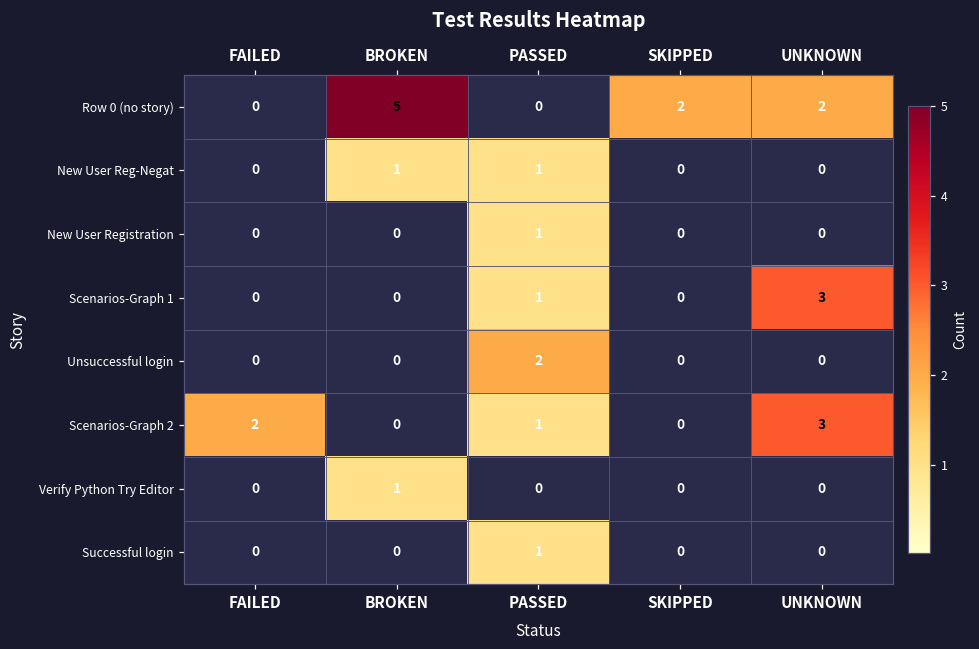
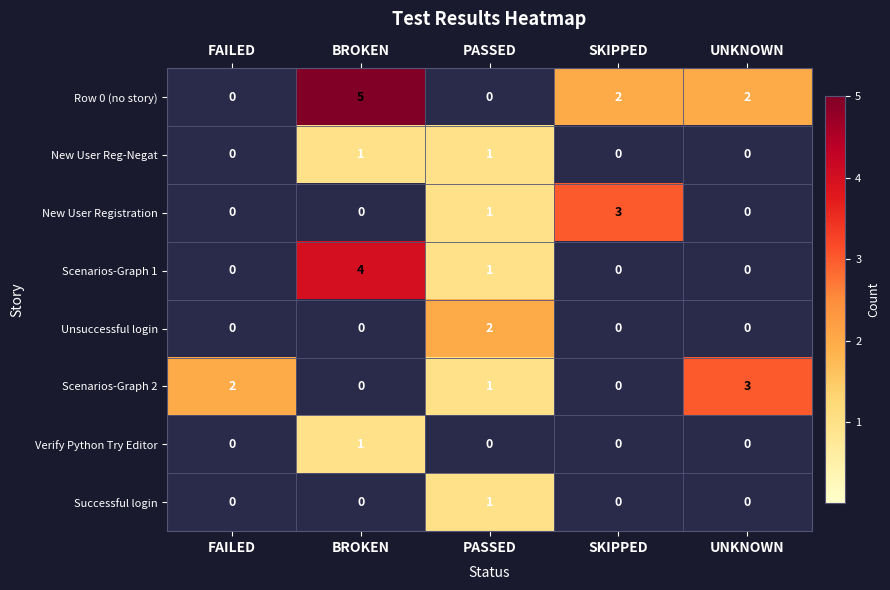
New User Registration, SKIPPED: 0 -> 3
Scenarios-Graph 1, BROKEN: 0 -> 4
Scenarios-Graph 1, UNKNOWN: 3 -> 0
